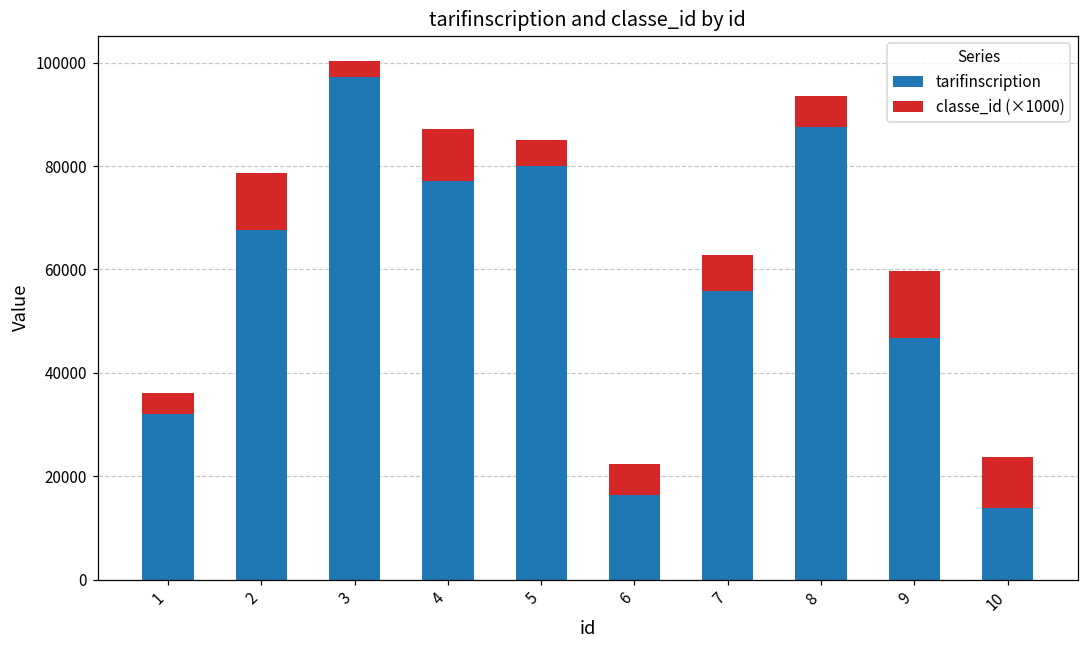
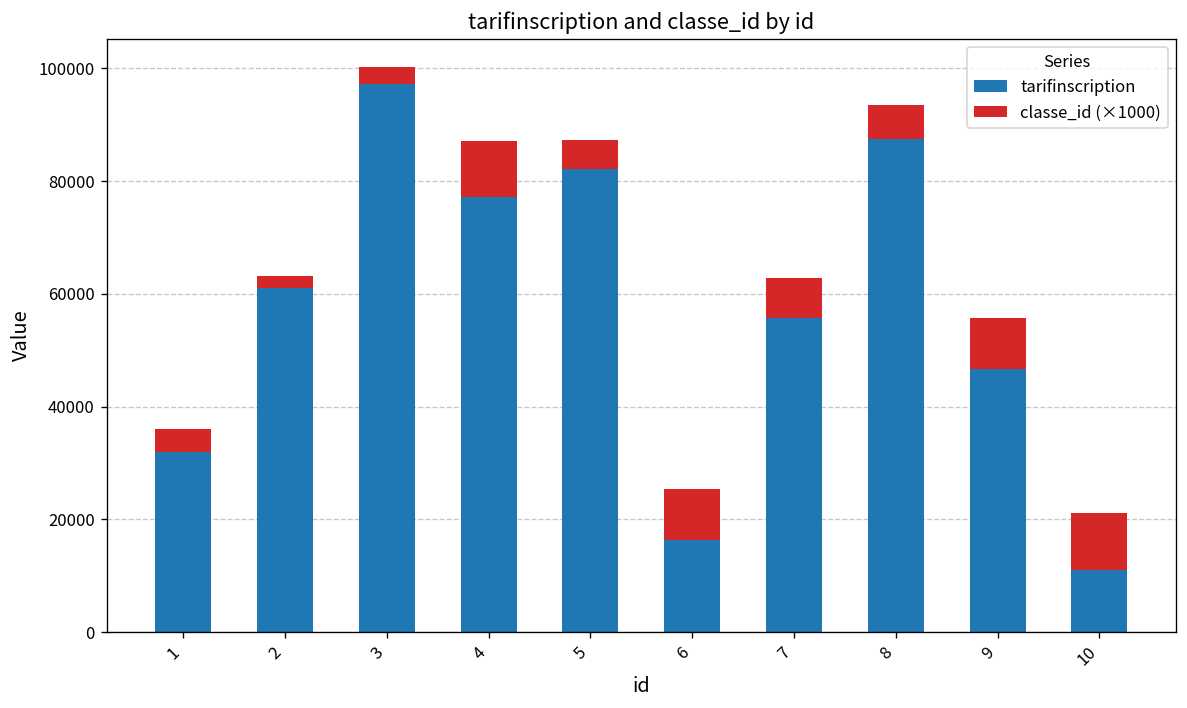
tarifinscription, 2: 68000 -> 61000
classe_id (×1000), 2: 11000 -> 2000
tarifinscription, 5: 80000 -> 82000
classe_id (×1000), 6: 6000 -> 9000
classe_id (×1000), 9: 13000 -> 9000
tarifinscription, 10: 14000 -> 11000
